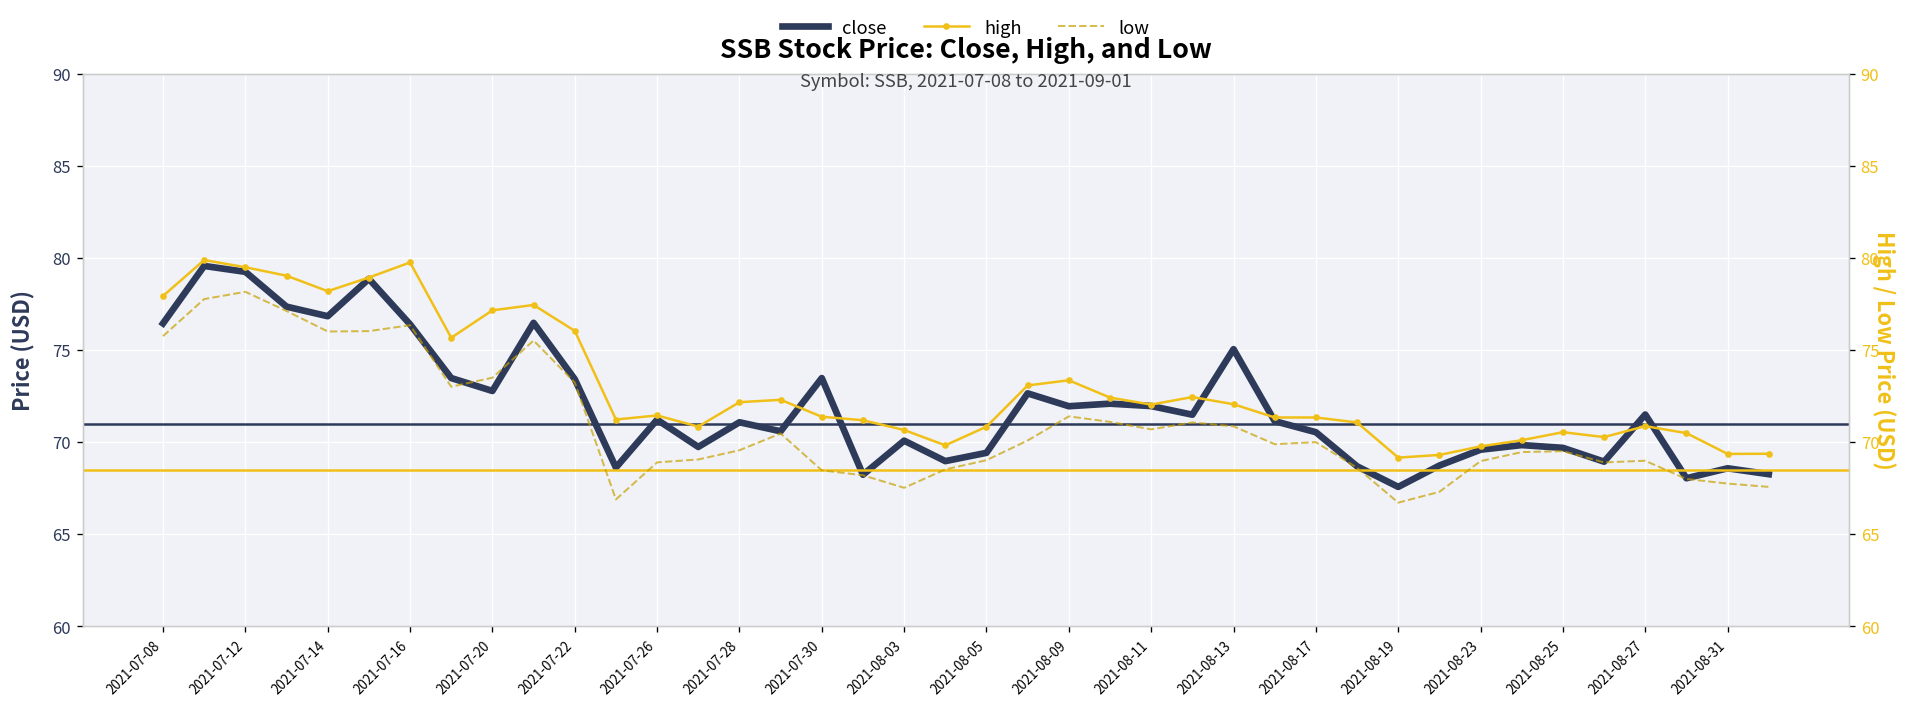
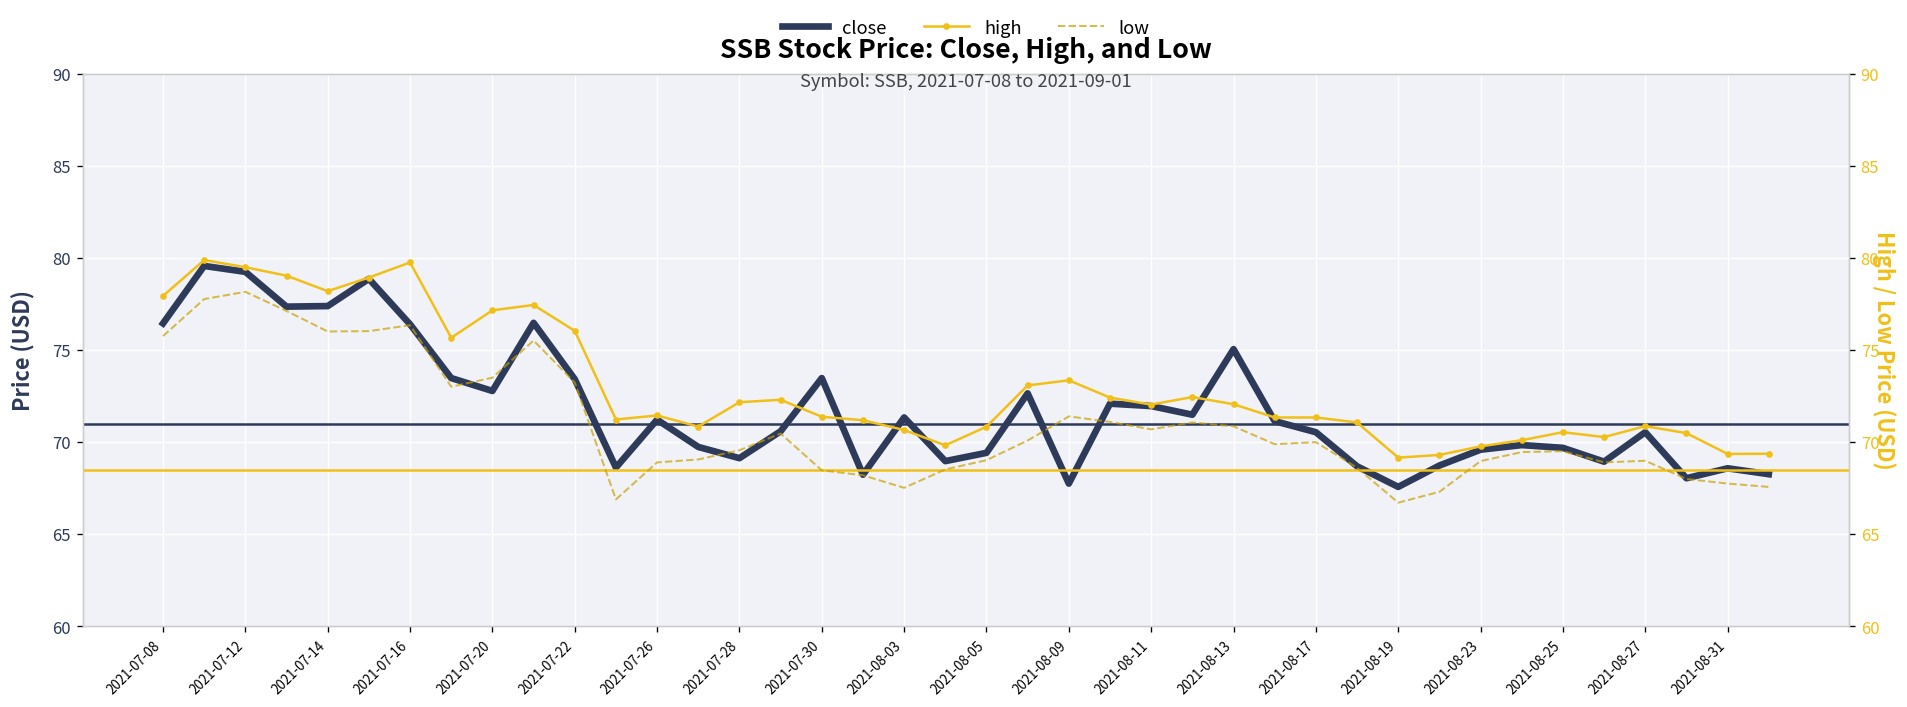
close, 2021-07-14: 76.8 -> 77.4
close, 2021-07-28: 71.1 -> 69.1
close, 2021-08-03: 70.1 -> 71.3
close, 2021-08-09: 72.0 -> 67.8
close, 2021-08-27: 71.5 -> 70.5
